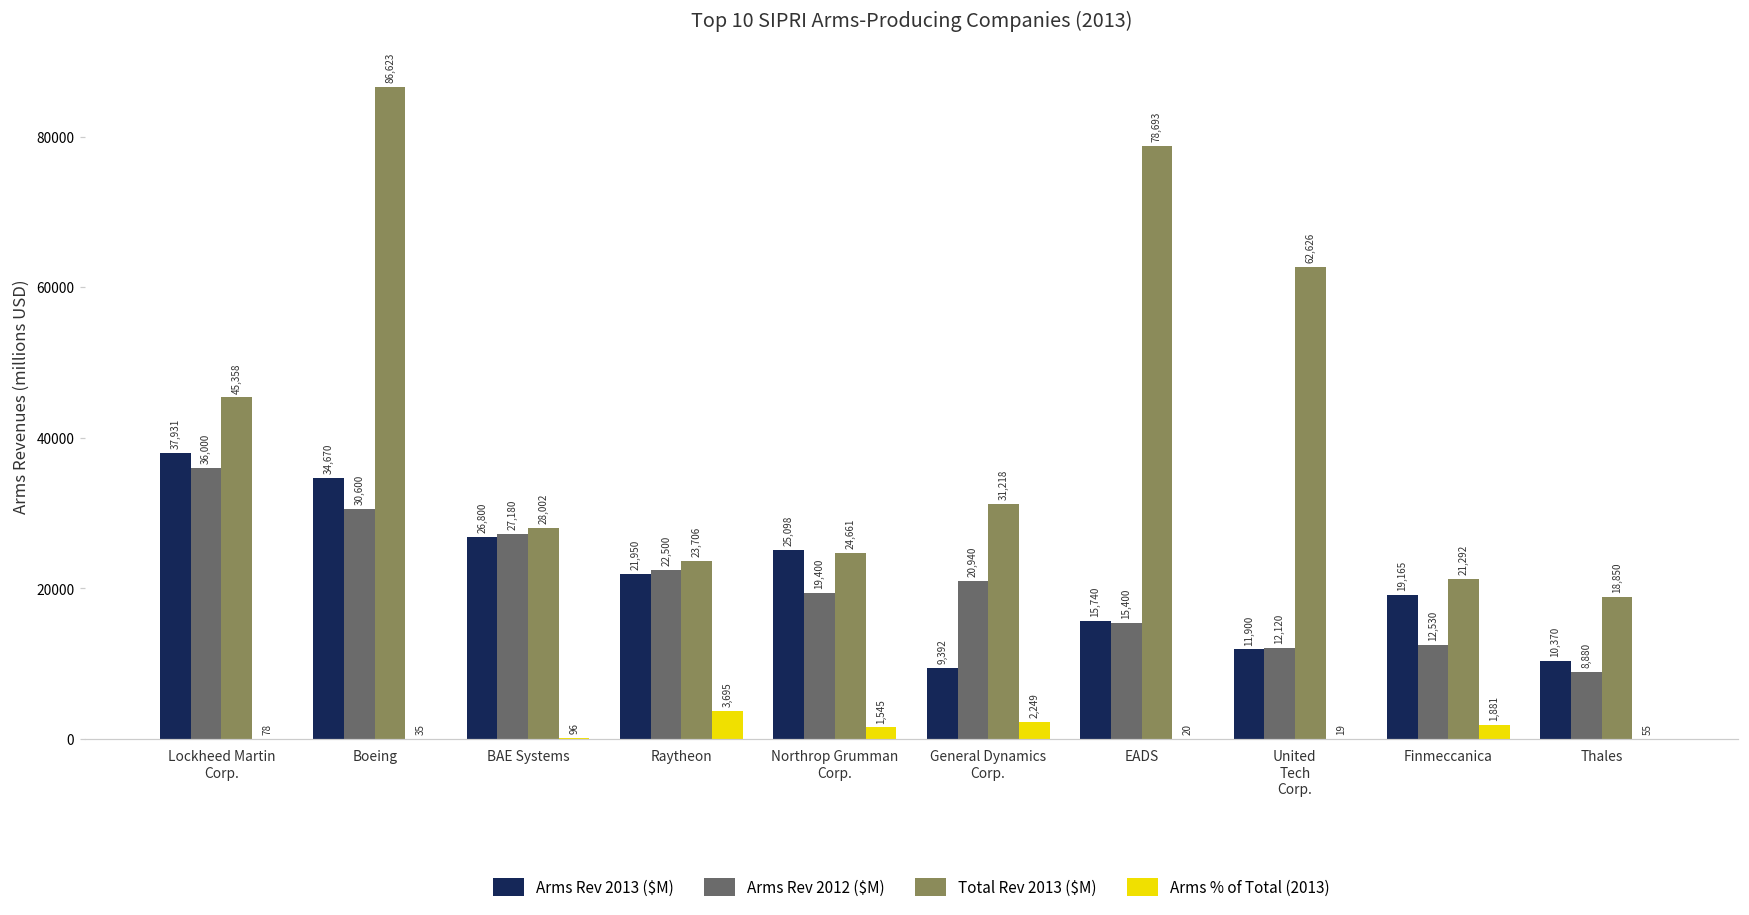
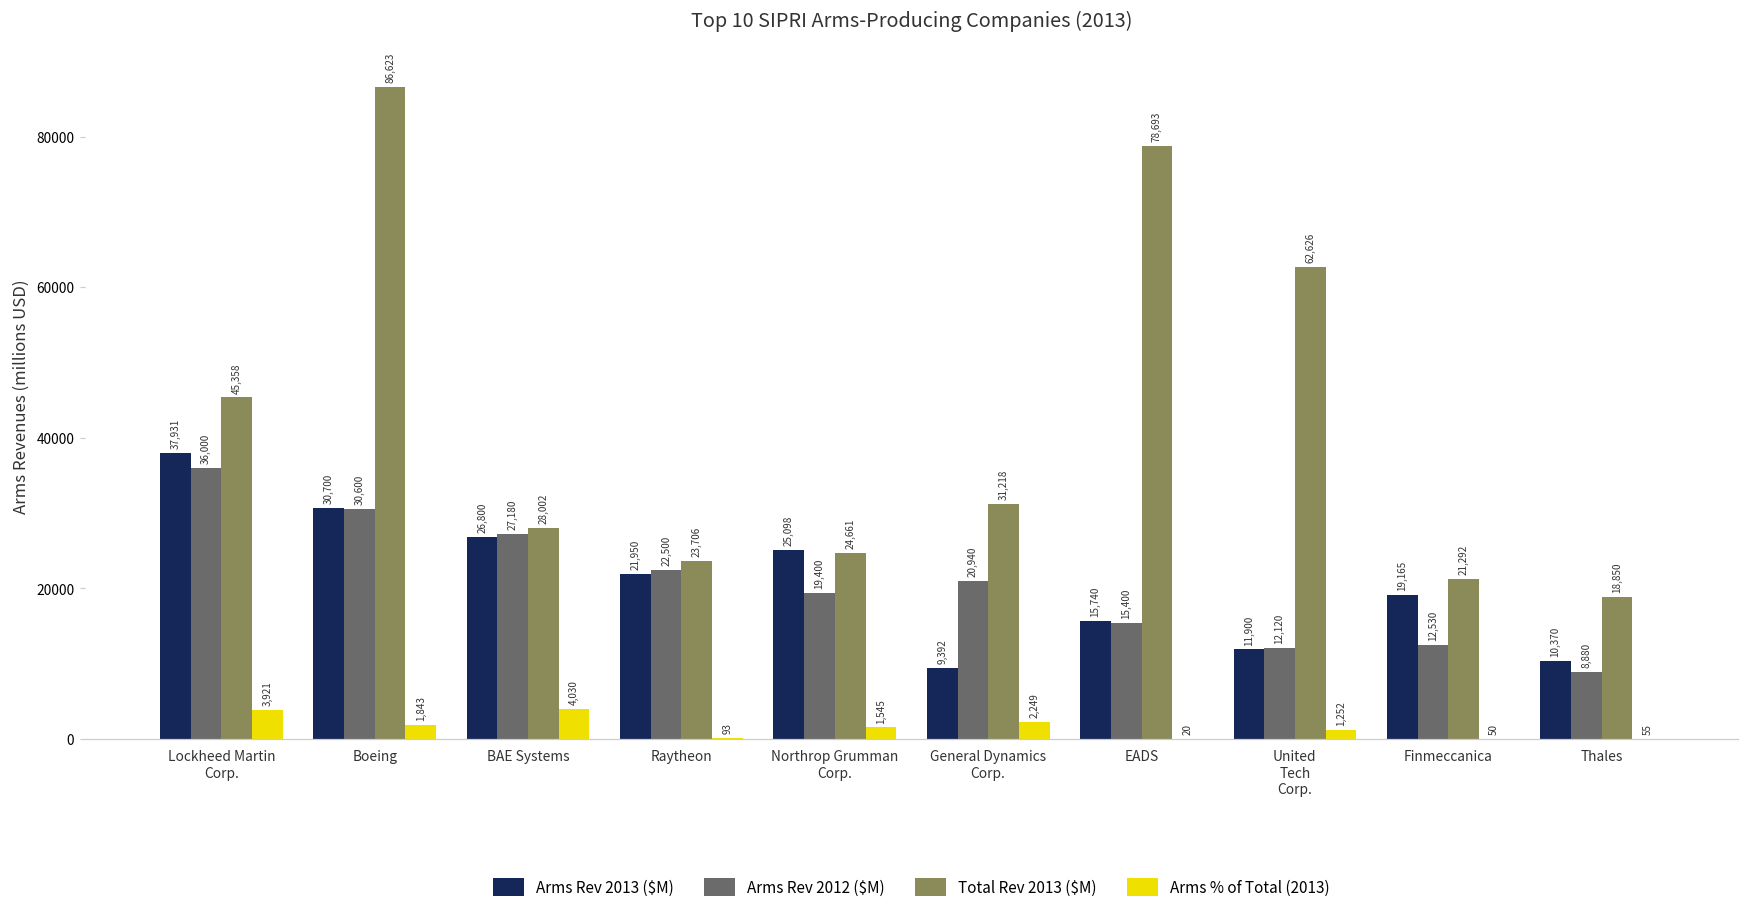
Arms % of Total (2013), Lockheed Martin Corp.: 78 -> 3,921
Arms Rev 2013 ($M), Boeing: 34,670 -> 30,700
Arms % of Total (2013), Boeing: 35 -> 1,843
Arms % of Total (2013), BAE Systems: 96 -> 4,030
Arms % of Total (2013), Raytheon: 3,695 -> 93
Arms % of Total (2013), United Tech Corp.: 19 -> 1,252
Arms % of Total (2013), Finmeccanica: 1,881 -> 50
